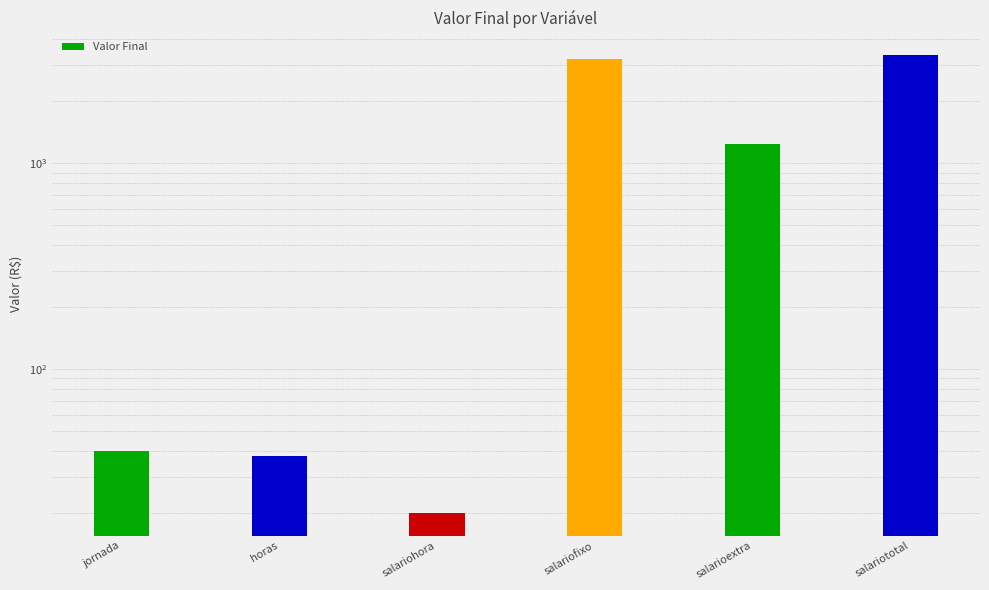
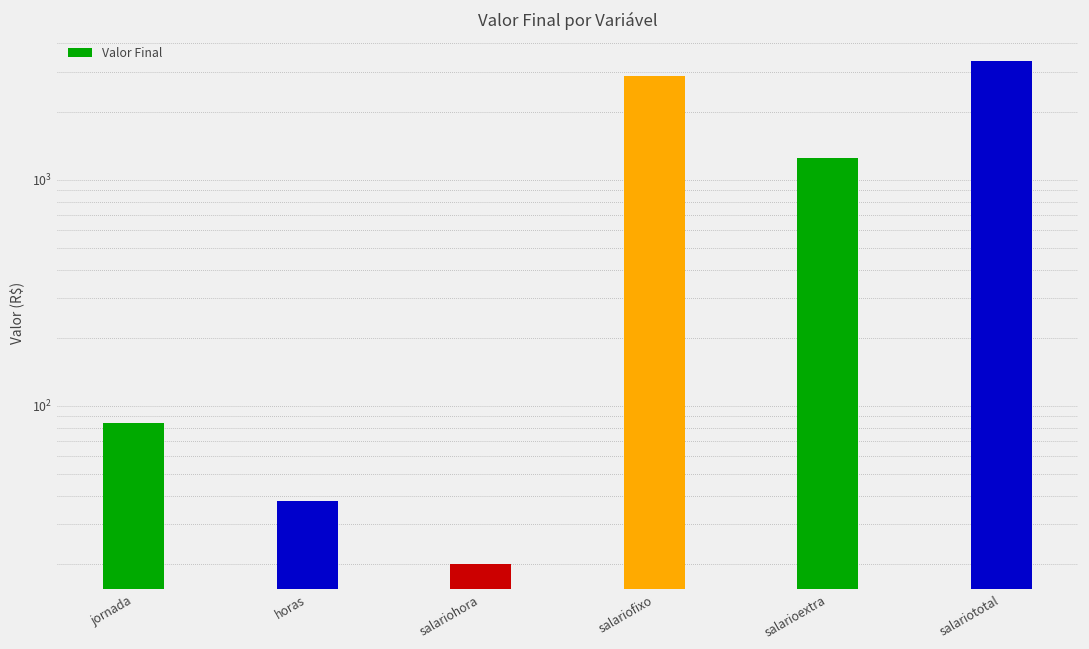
jornada: 40 -> 84
salariofixo: 3200 -> 2900
